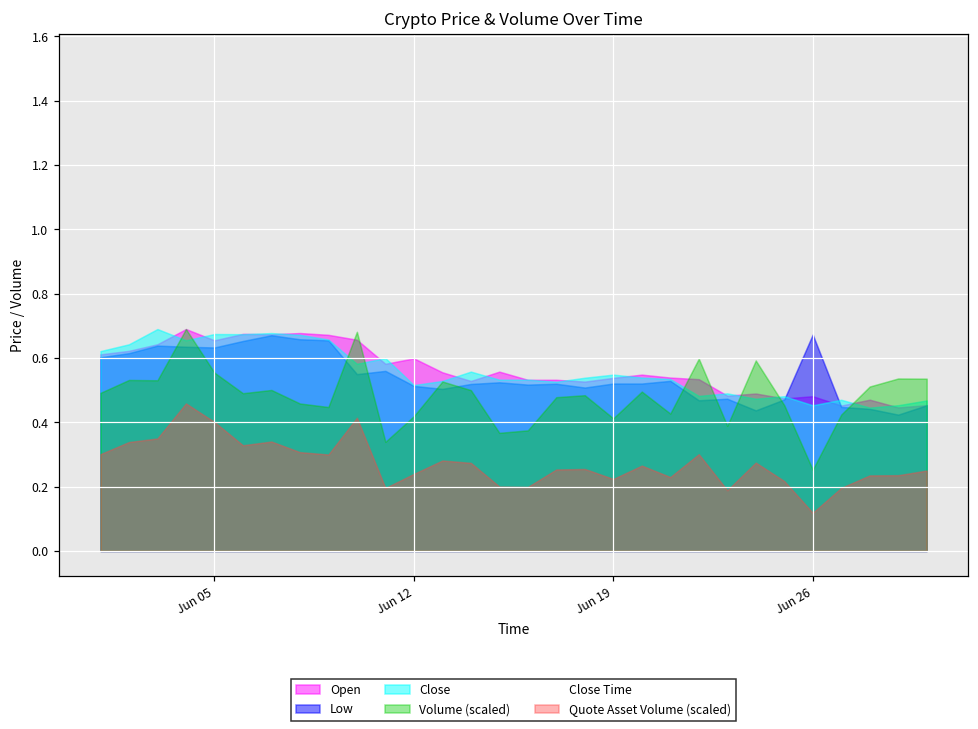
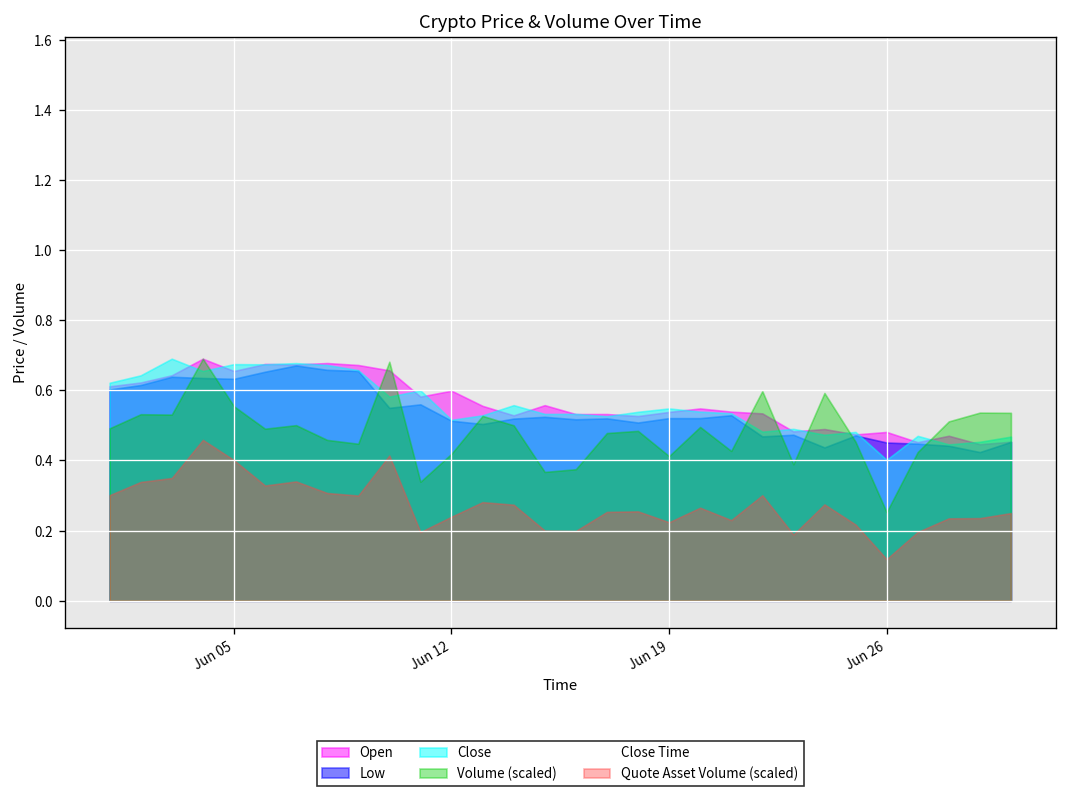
Low, Jun 26: 0.67 -> 0.45
Close, Jun 26: 0.45 -> 0.40
